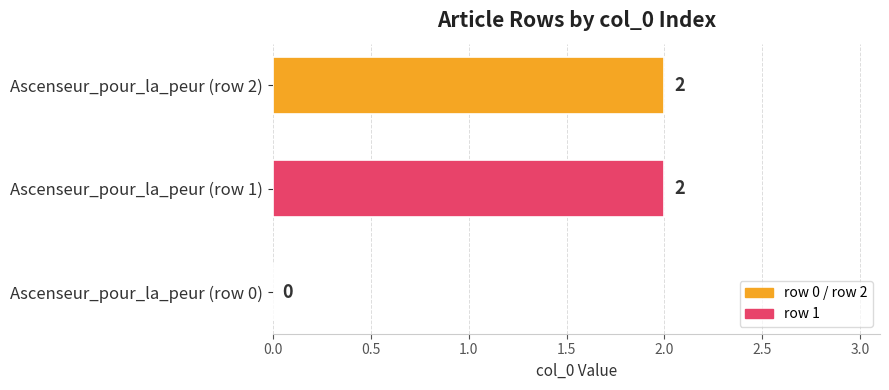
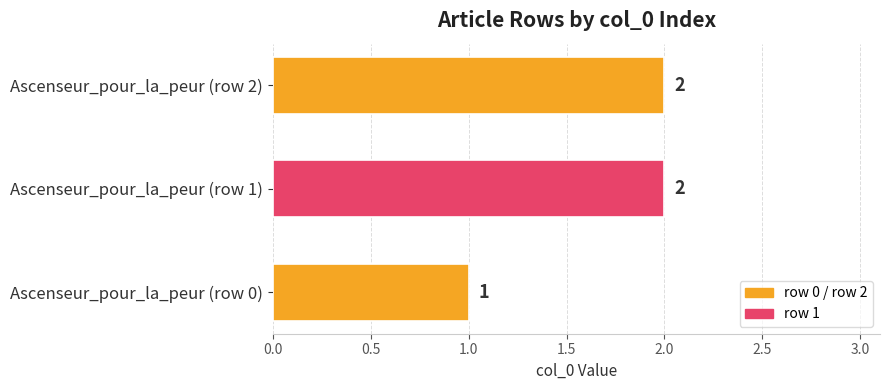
Ascenseur_pour_la_peur (row 0): 0 -> 1
